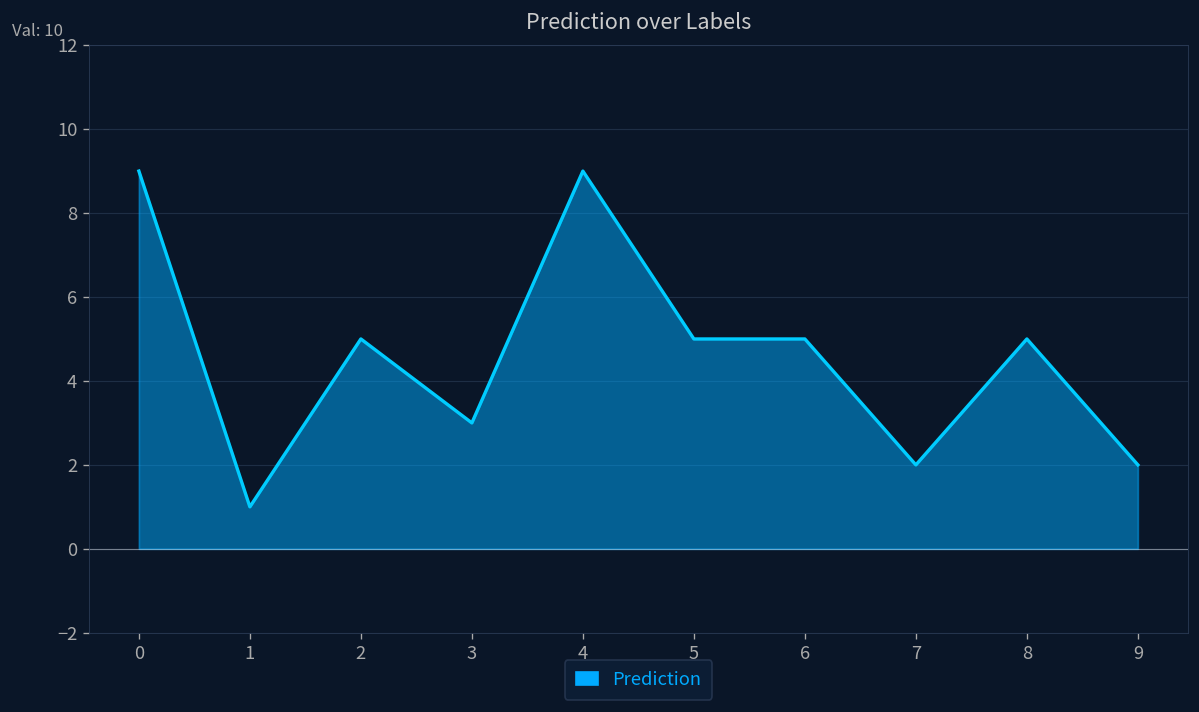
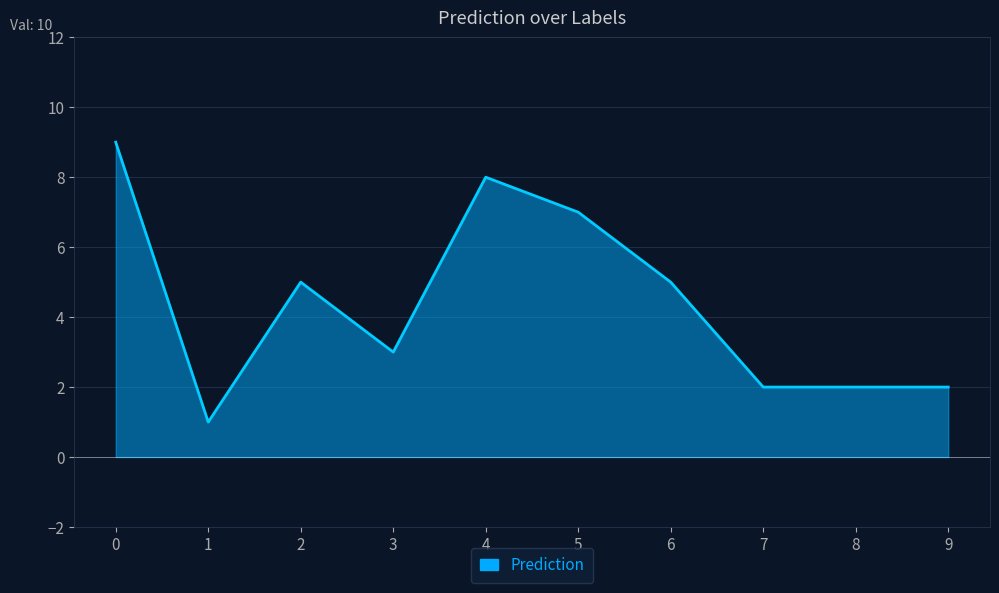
4: 9 -> 8
5: 5 -> 7
8: 5 -> 2
